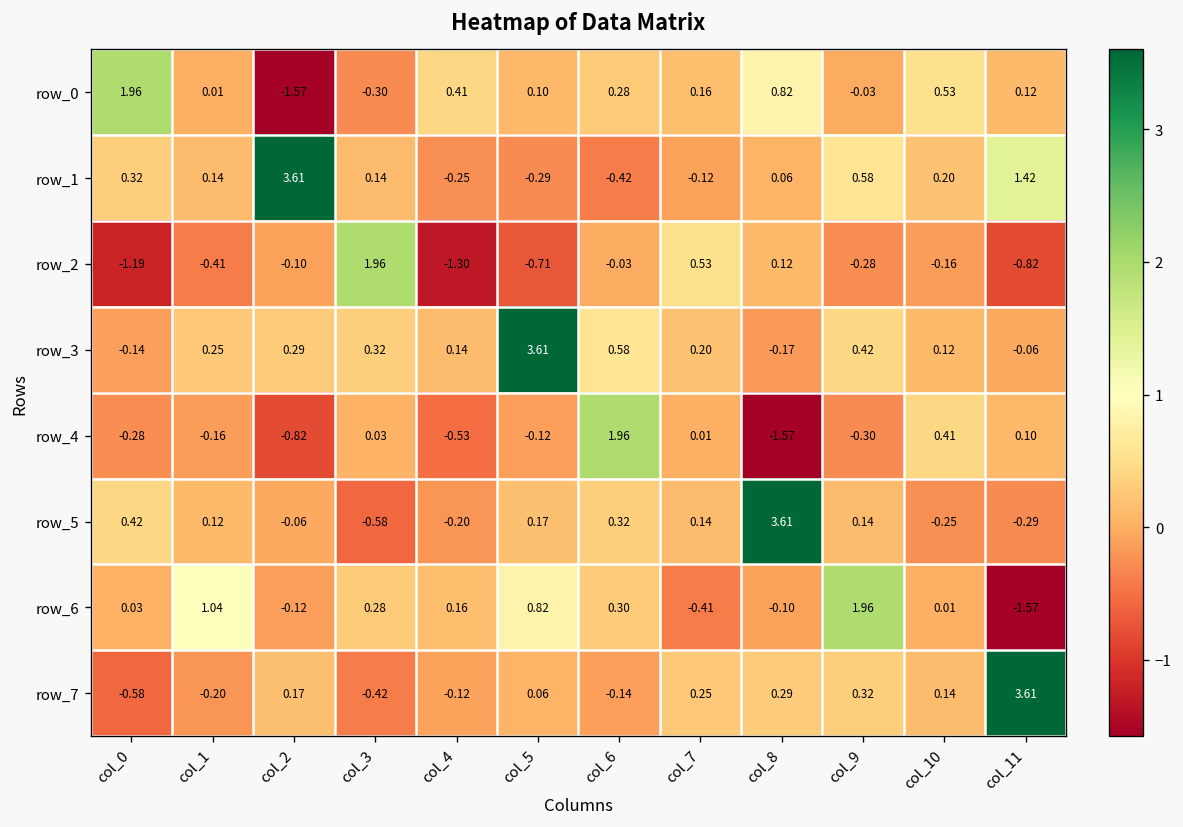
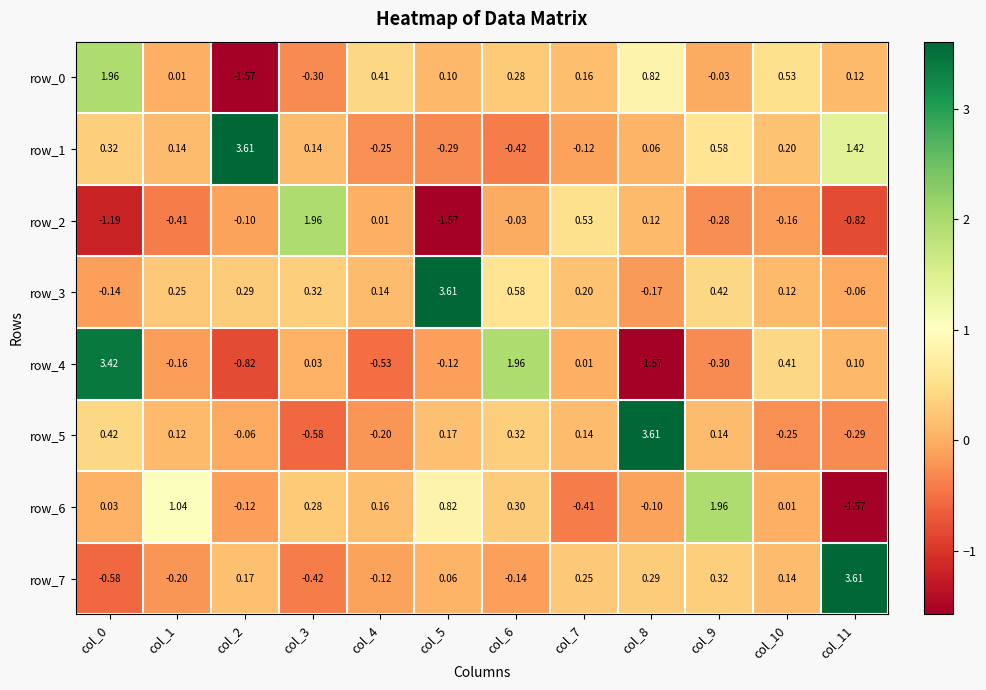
row_2, col_4: -1.30 -> 0.01
row_2, col_5: -0.71 -> -1.57
row_4, col_0: -0.28 -> 3.42
